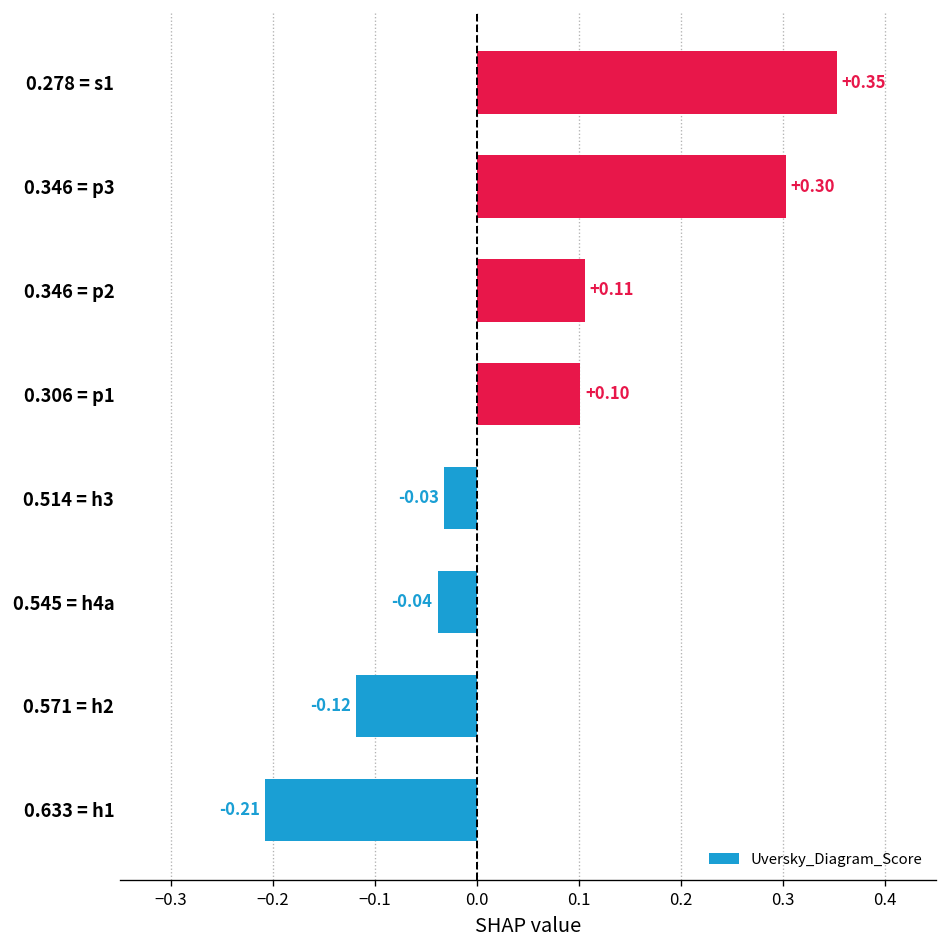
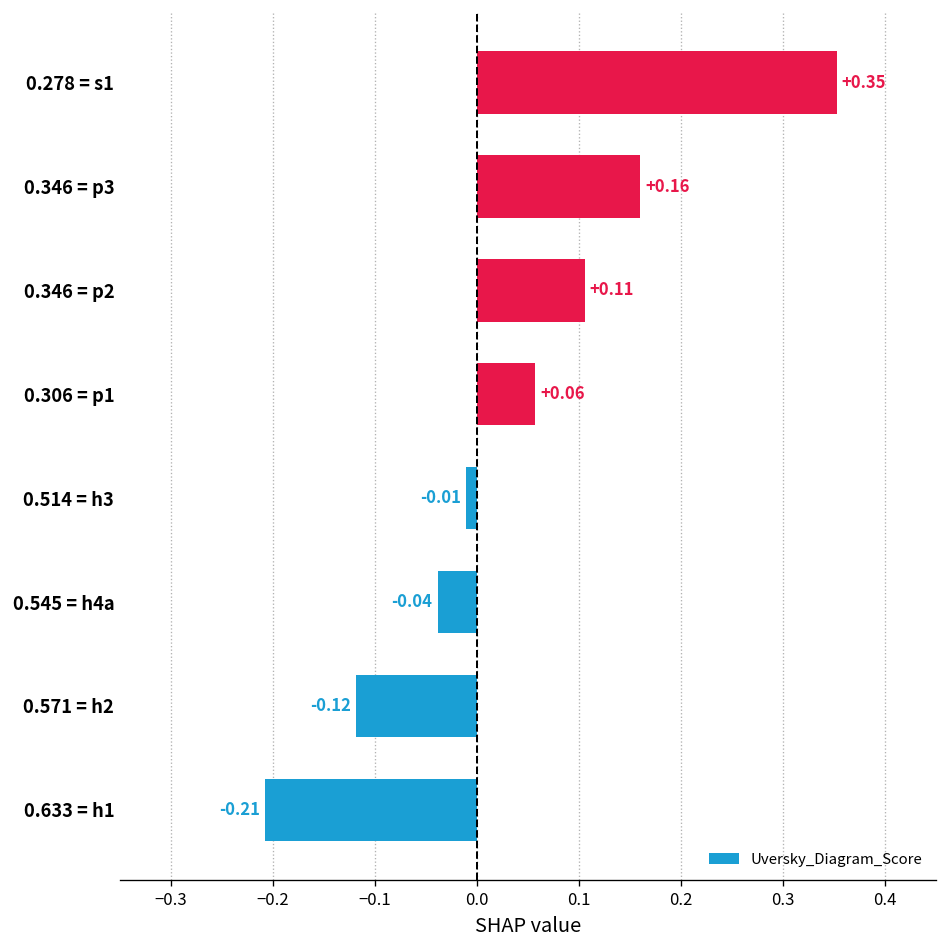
0.346 = p3: +0.30 -> +0.16
0.306 = p1: +0.10 -> +0.06
0.514 = h3: -0.03 -> -0.01
